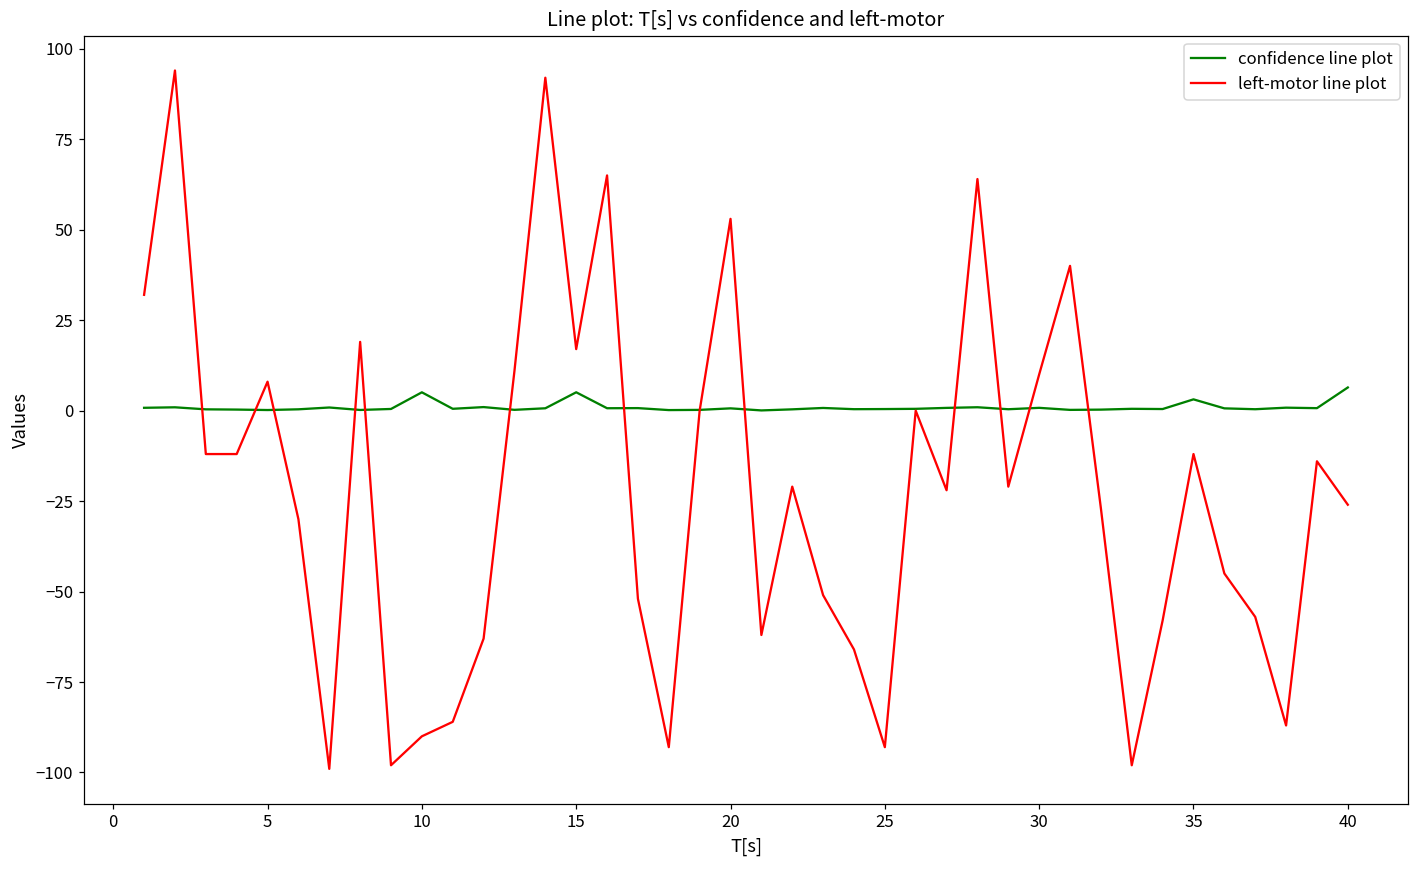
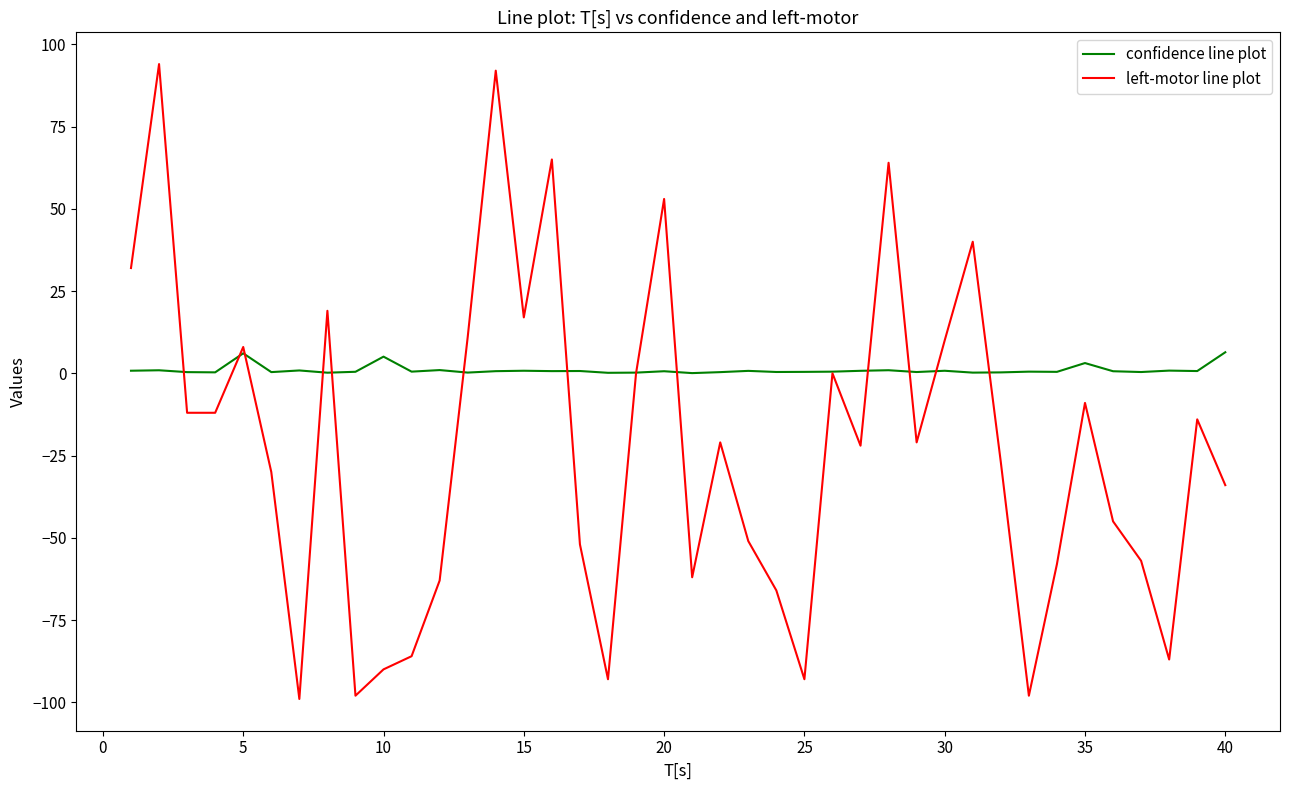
confidence line plot, 5: 0 -> 6
confidence line plot, 15: 5 -> 1
left-motor line plot, 35: -12 -> -9
left-motor line plot, 40: -26 -> -34
